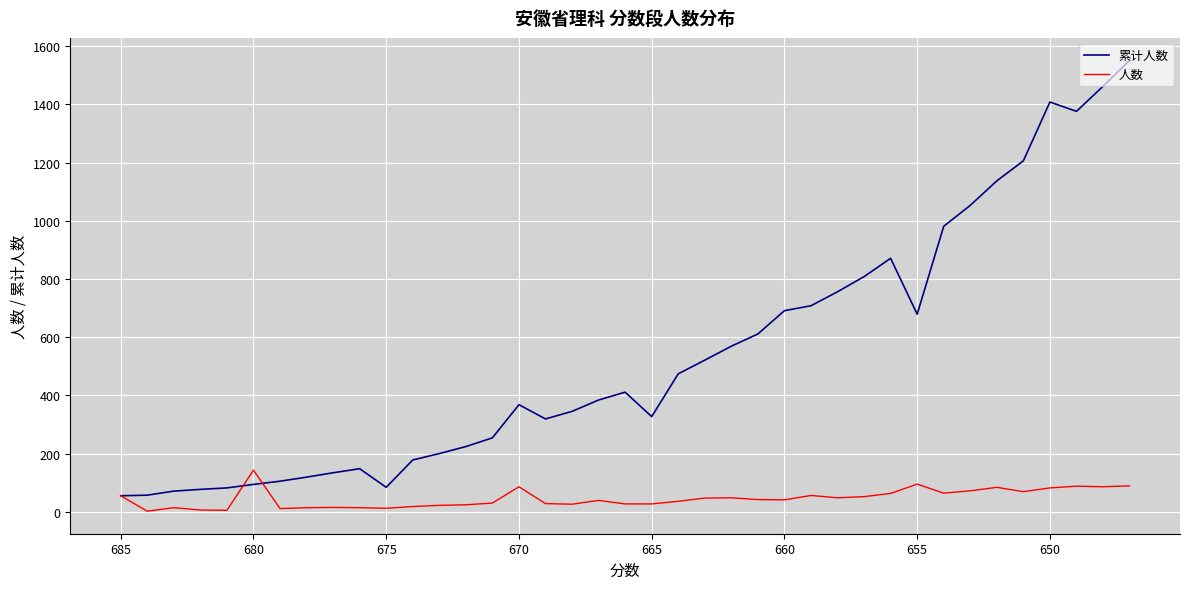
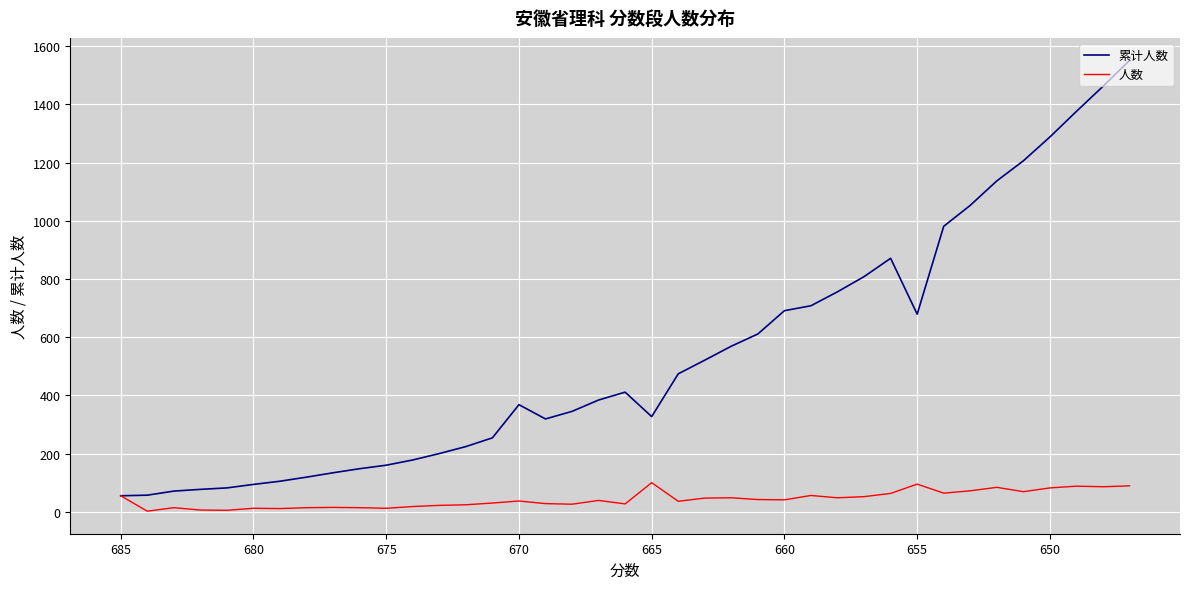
人数, 680: 140 -> 10
累计人数, 675: 80 -> 160
人数, 670: 90 -> 40
人数, 665: 30 -> 100
累计人数, 650: 1410 -> 1290
